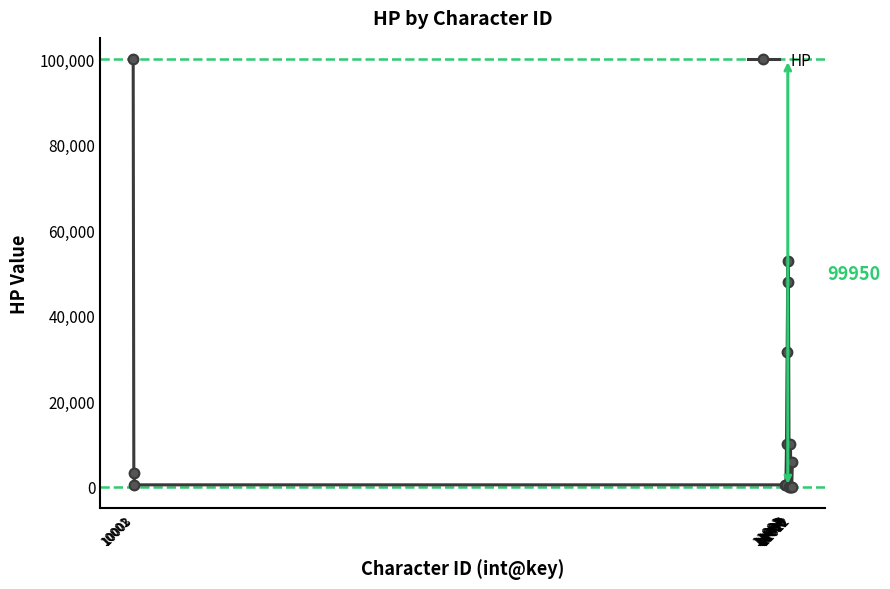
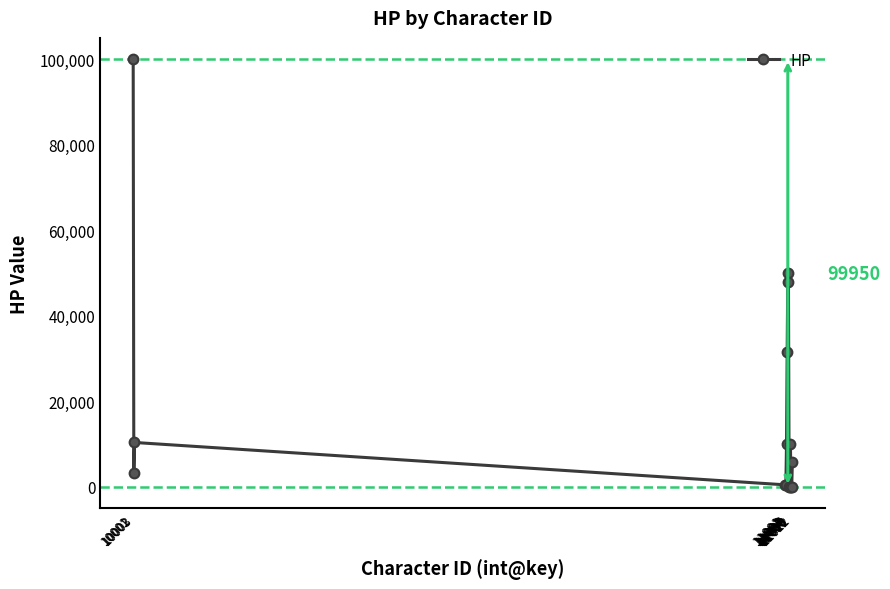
10003: 1,000 -> 10,000
11005: 53,000 -> 50,000
